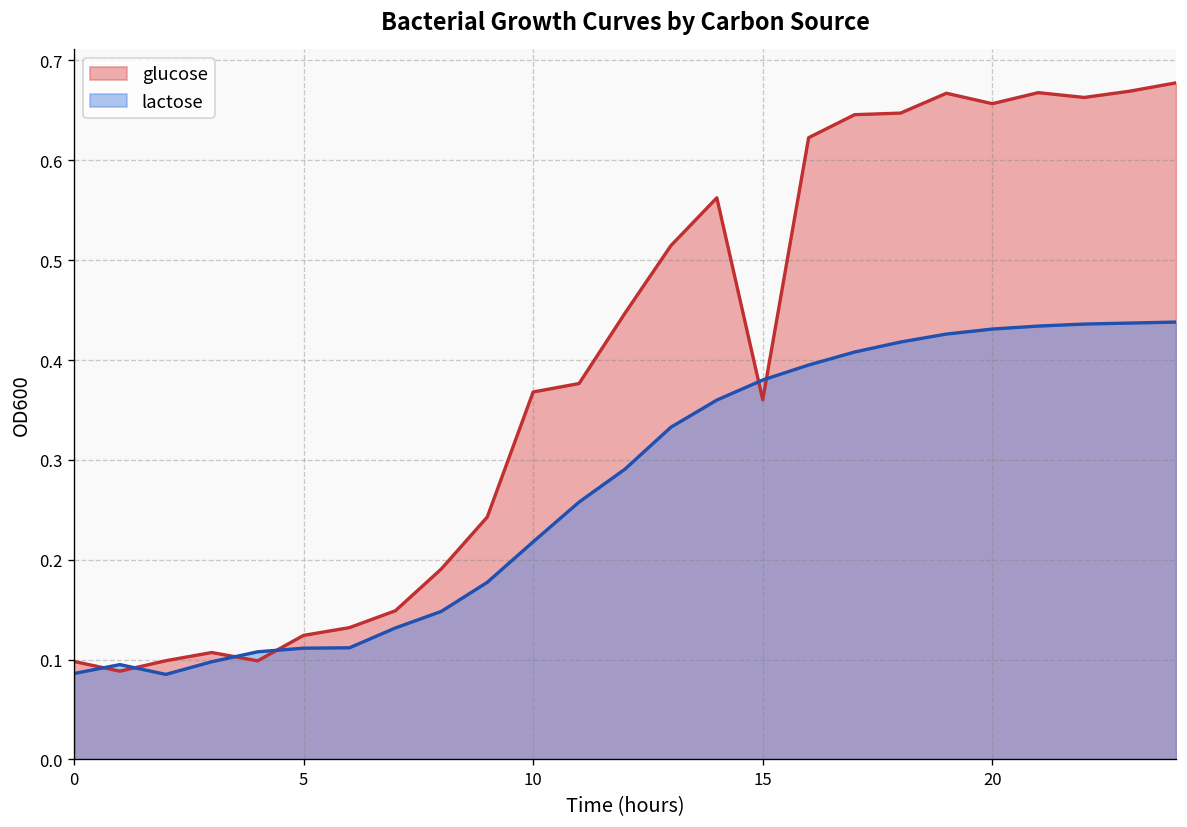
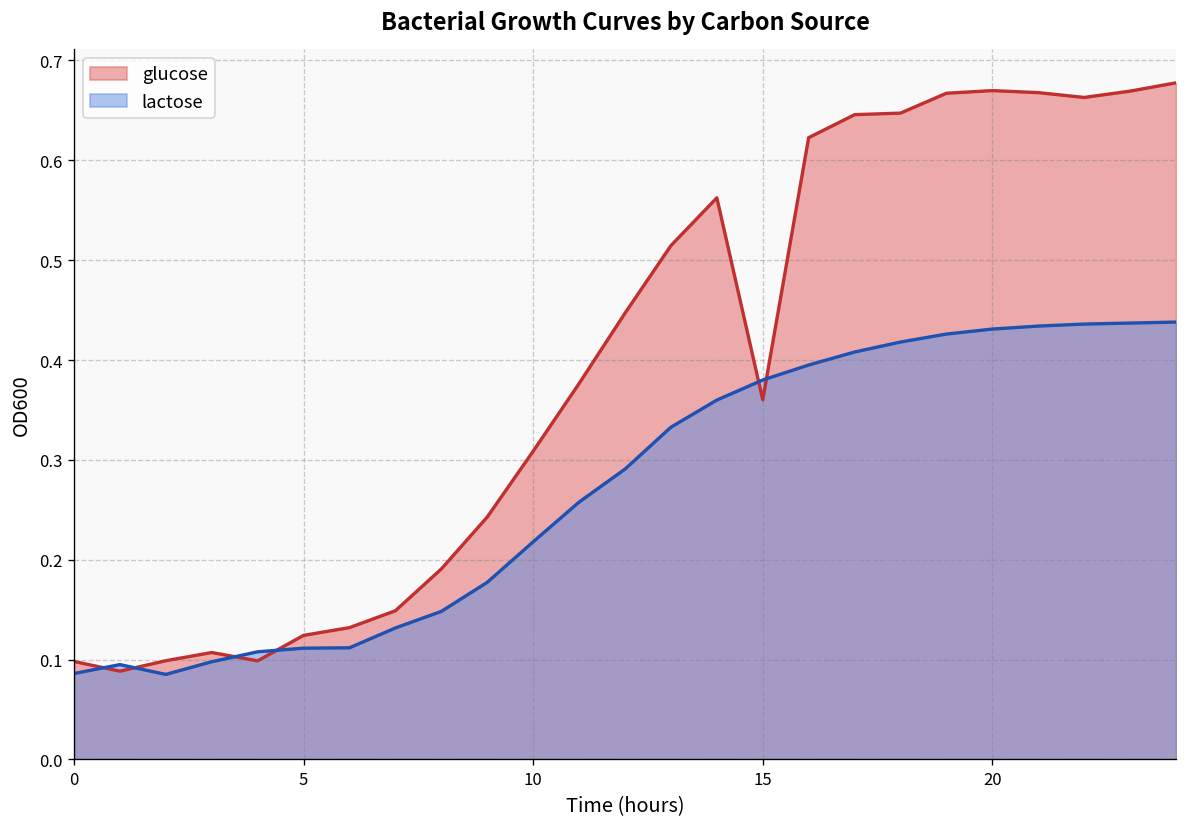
glucose, 10: 0.37 -> 0.31
glucose, 20: 0.66 -> 0.67
